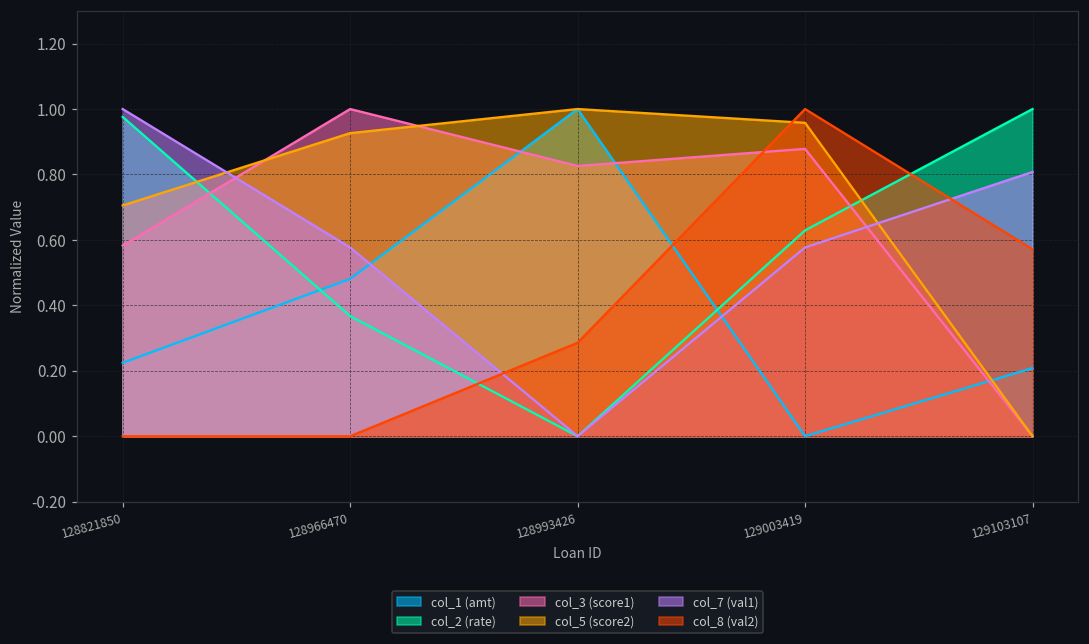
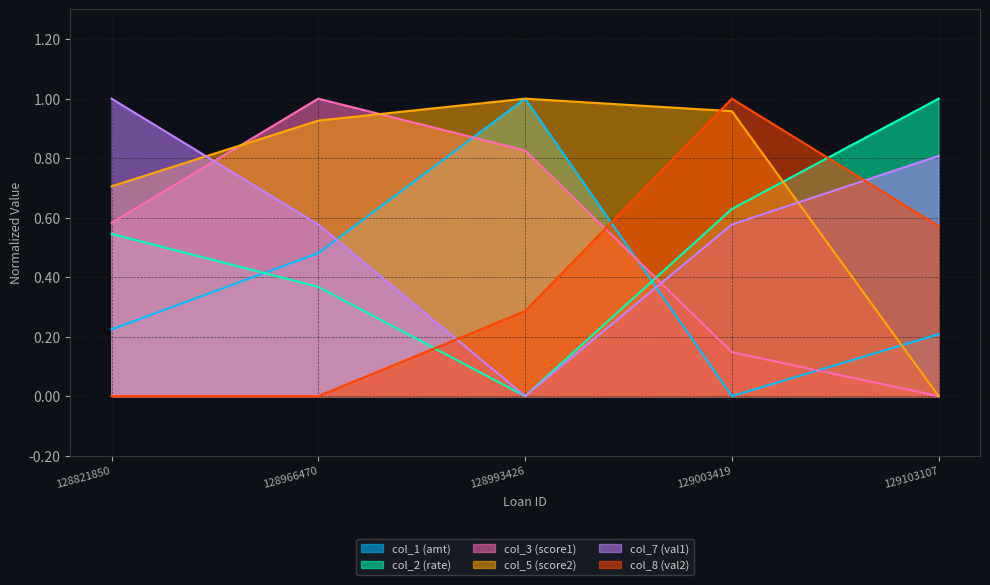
col_2 (rate), 128821850: 0.98 -> 0.55
col_3 (score1), 129003419: 0.88 -> 0.15
